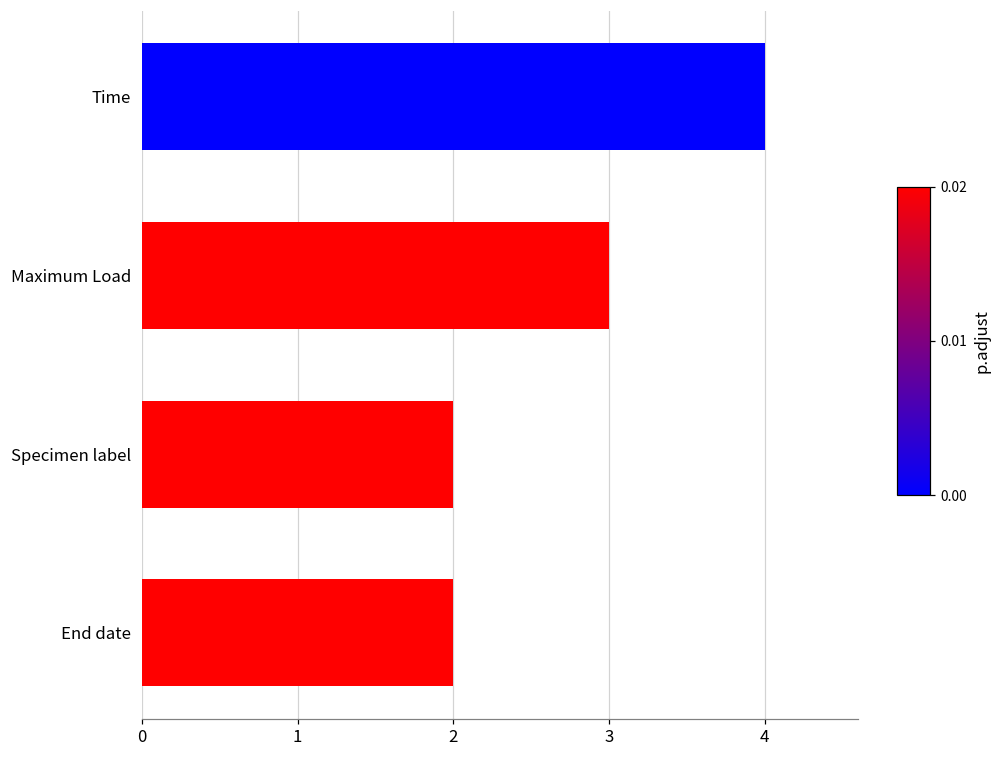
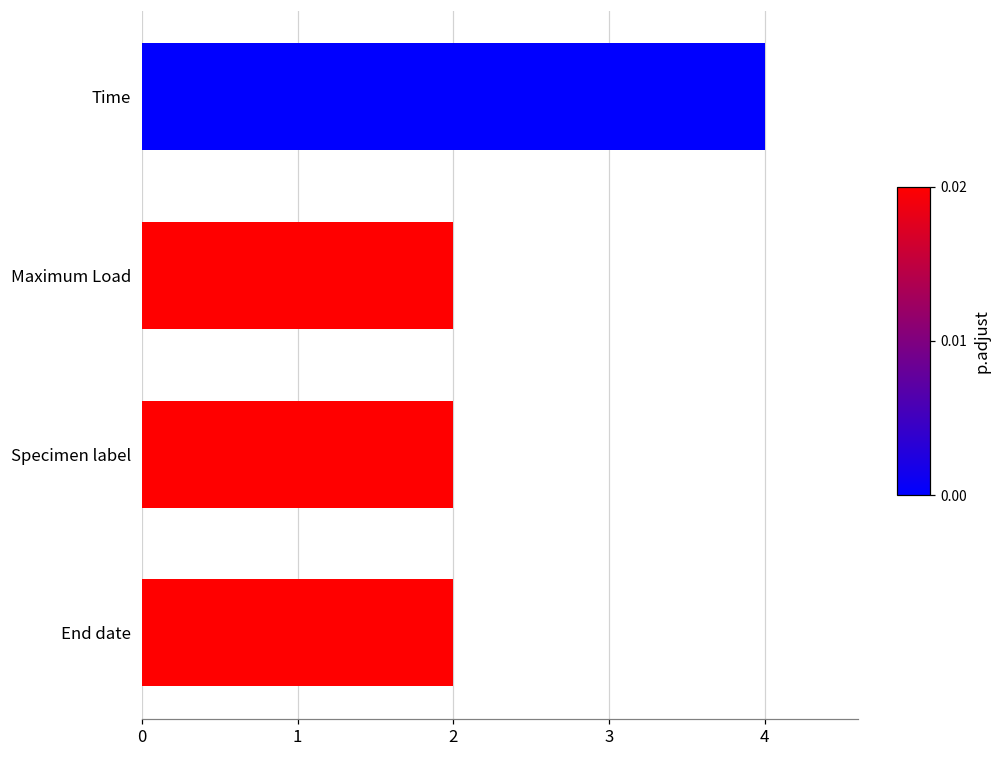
Maximum Load: 3 -> 2
